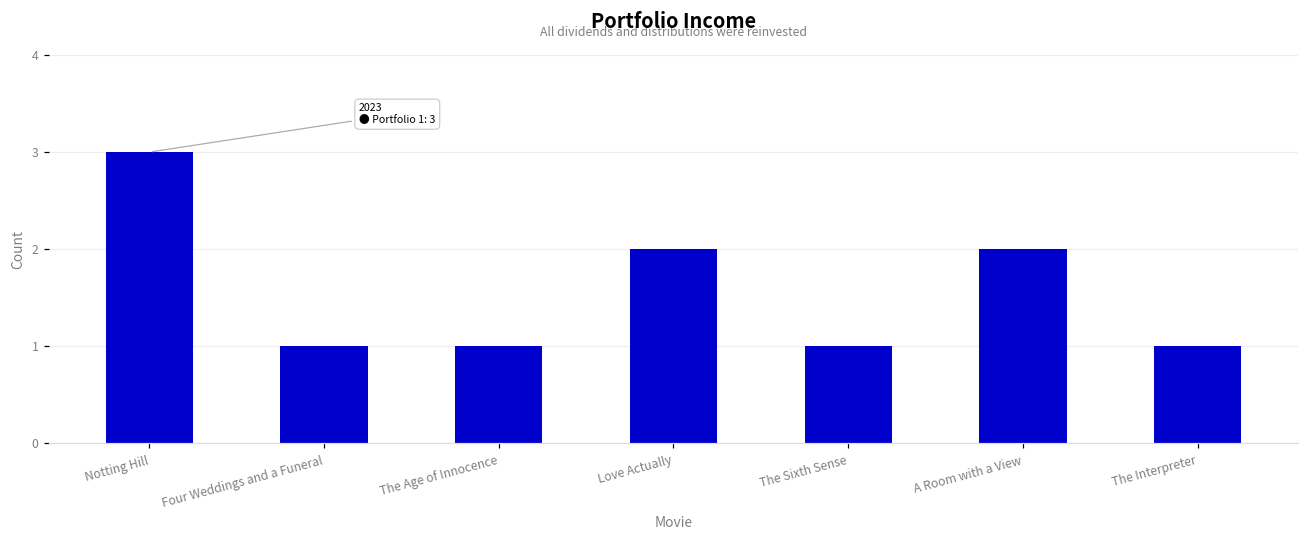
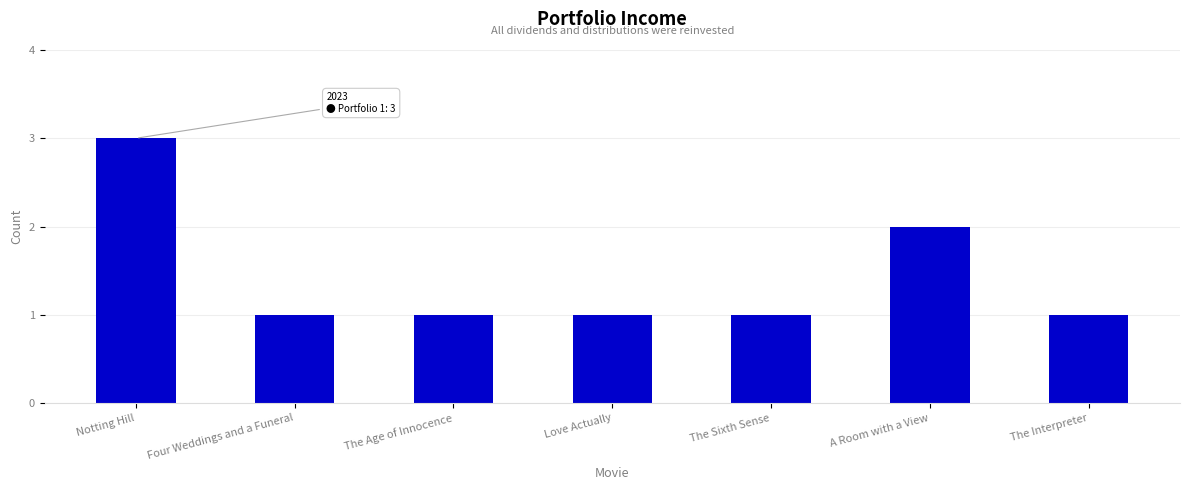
Love Actually: 2 -> 1
